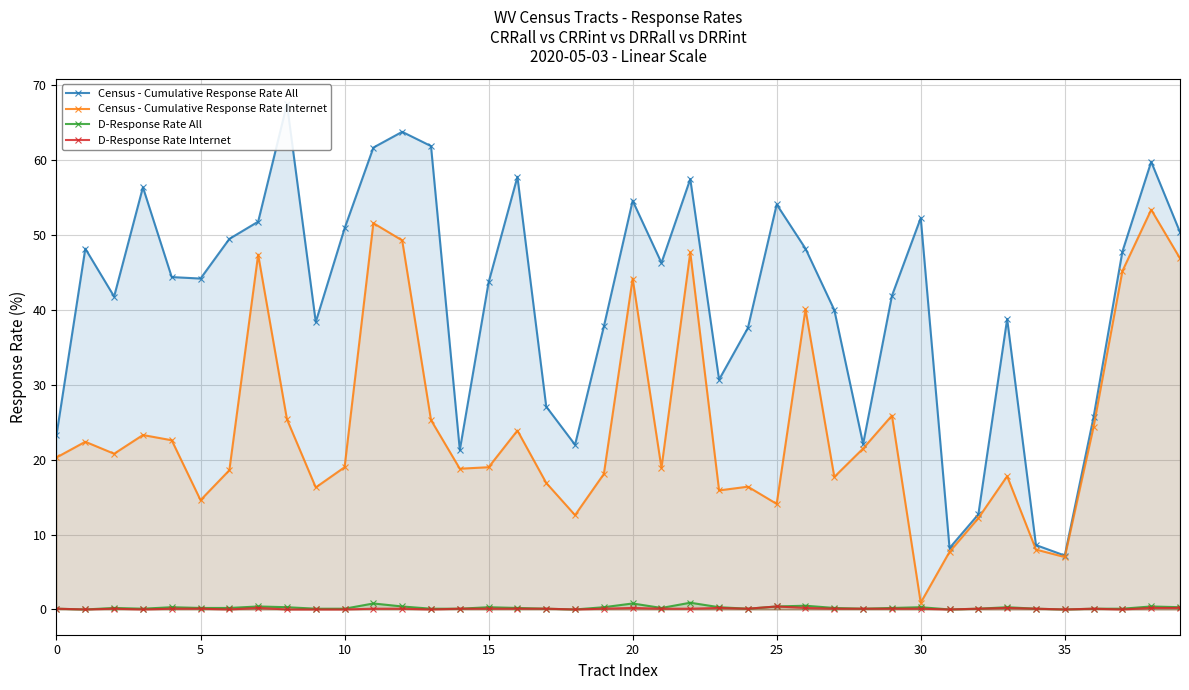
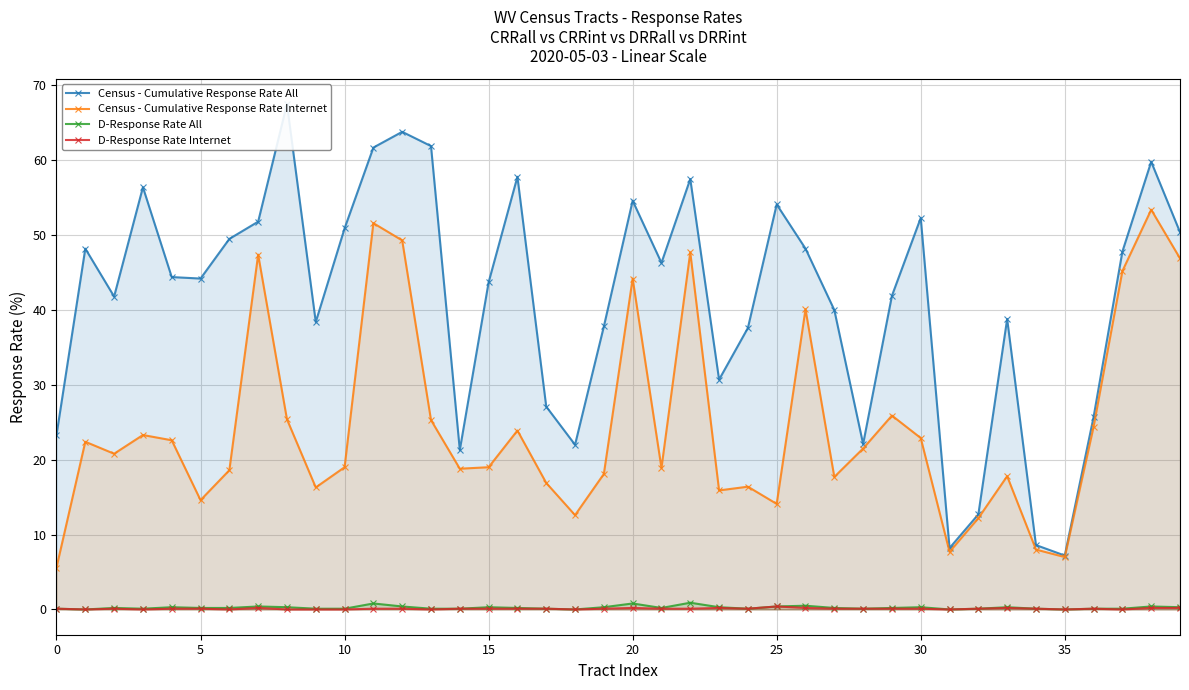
Census - Cumulative Response Rate Internet, 0: 20 -> 6
Census - Cumulative Response Rate Internet, 30: 1 -> 23
